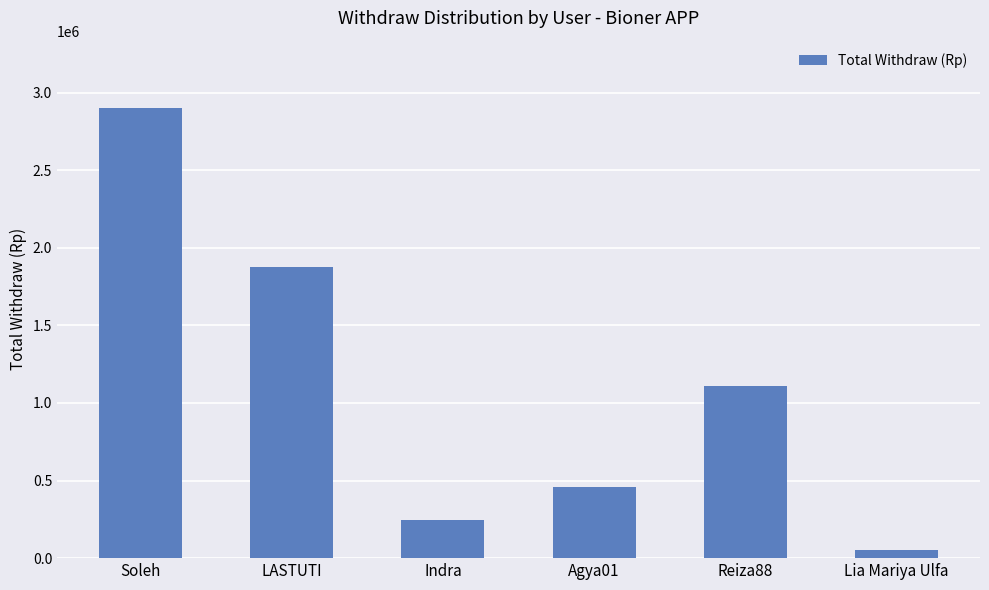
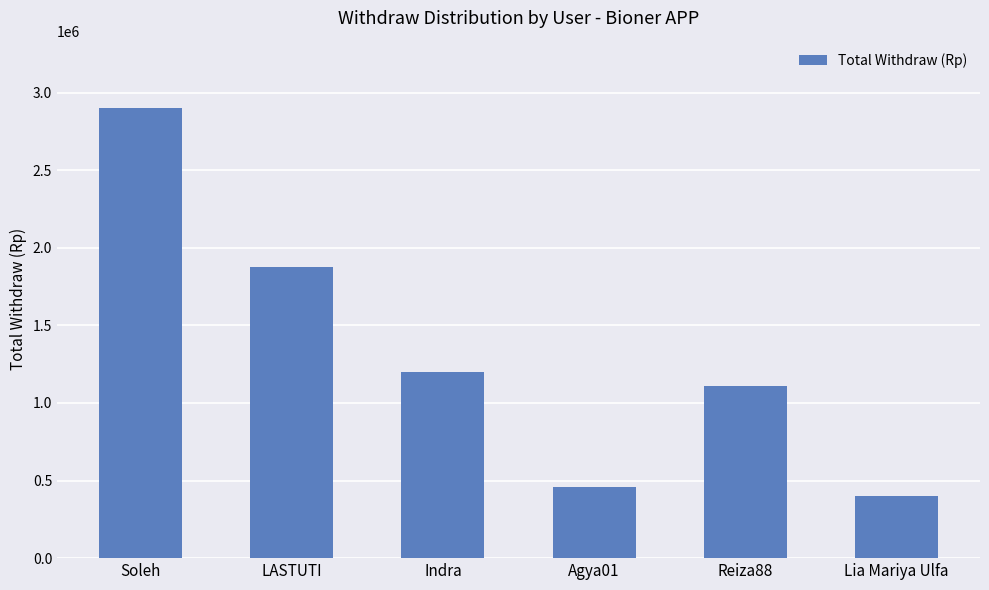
Indra: 240000 -> 1200000
Lia Mariya Ulfa: 50000 -> 400000
